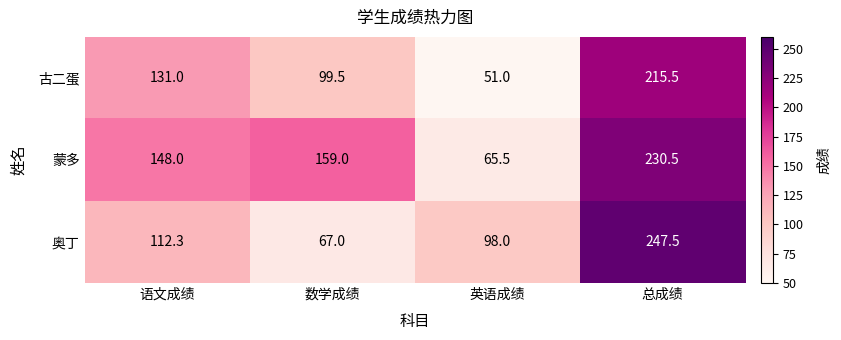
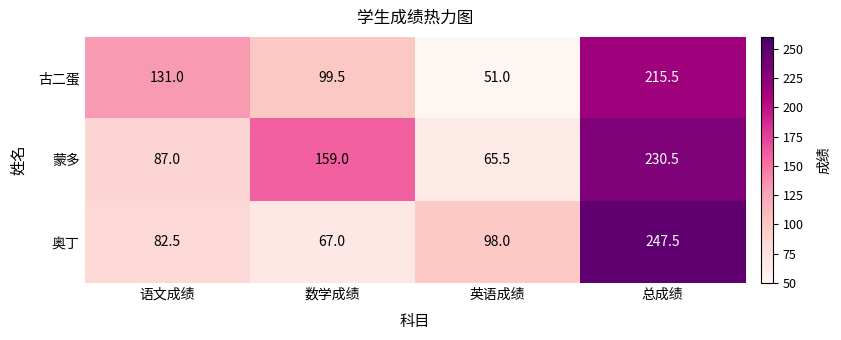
蒙多, 语文成绩: 148.0 -> 87.0
奥丁, 语文成绩: 112.3 -> 82.5
